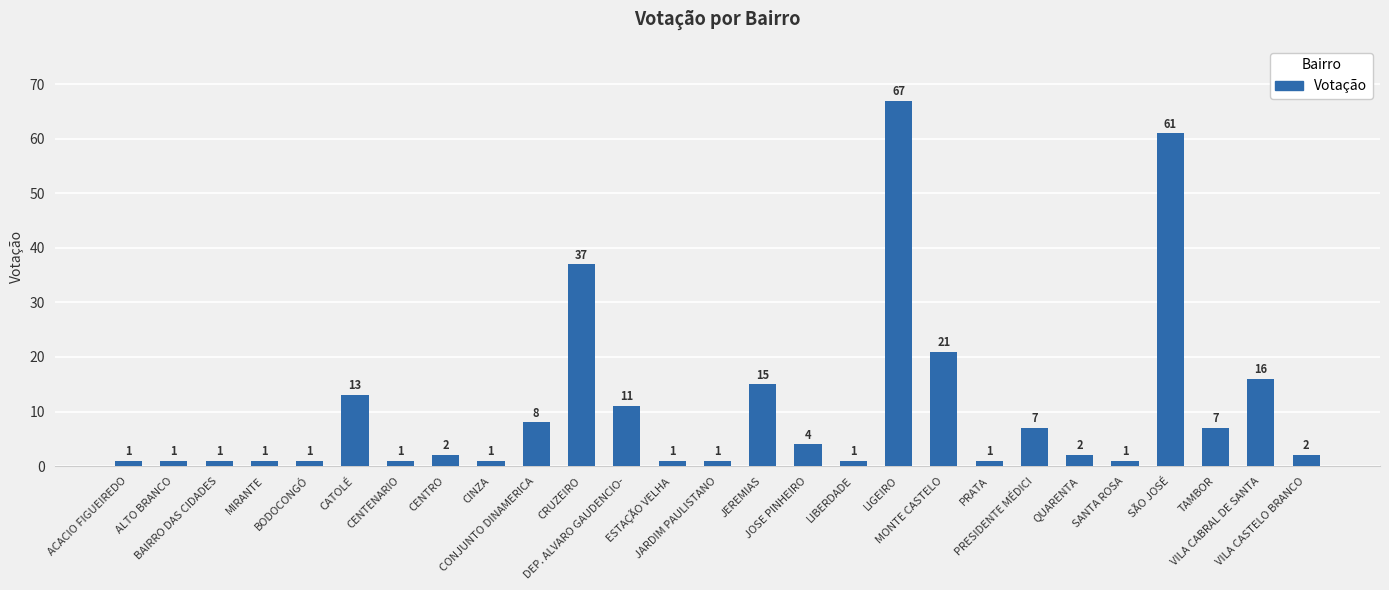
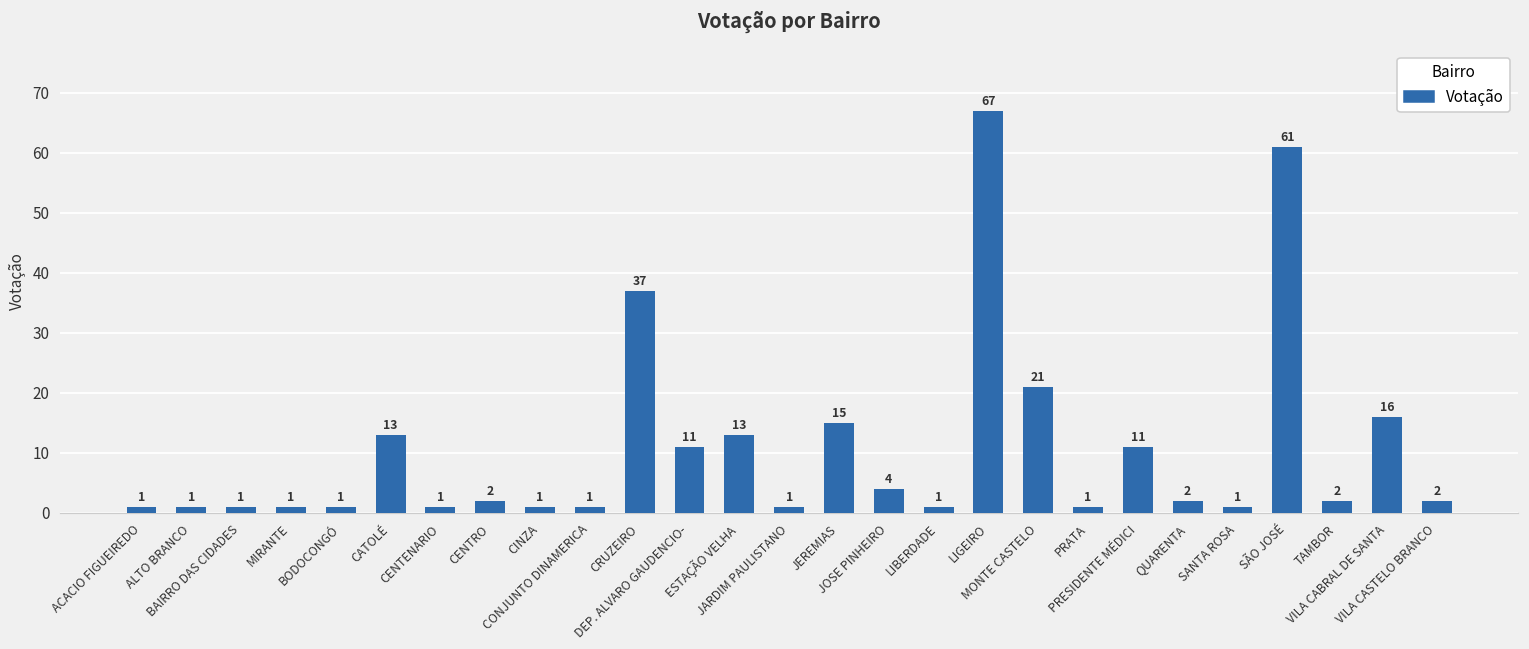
CONJUNTO DINAMERICA: 8 -> 1
ESTAÇÃO VELHA: 1 -> 13
PRESIDENTE MÉDICI: 7 -> 11
TAMBOR: 7 -> 2
